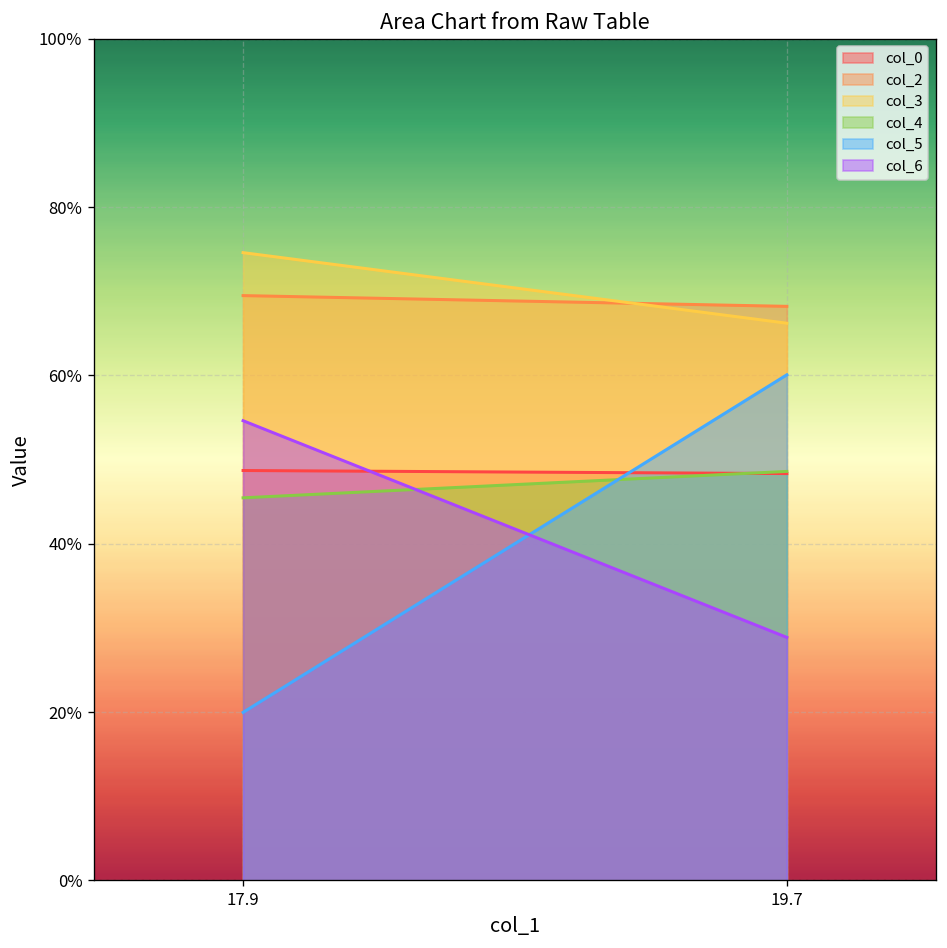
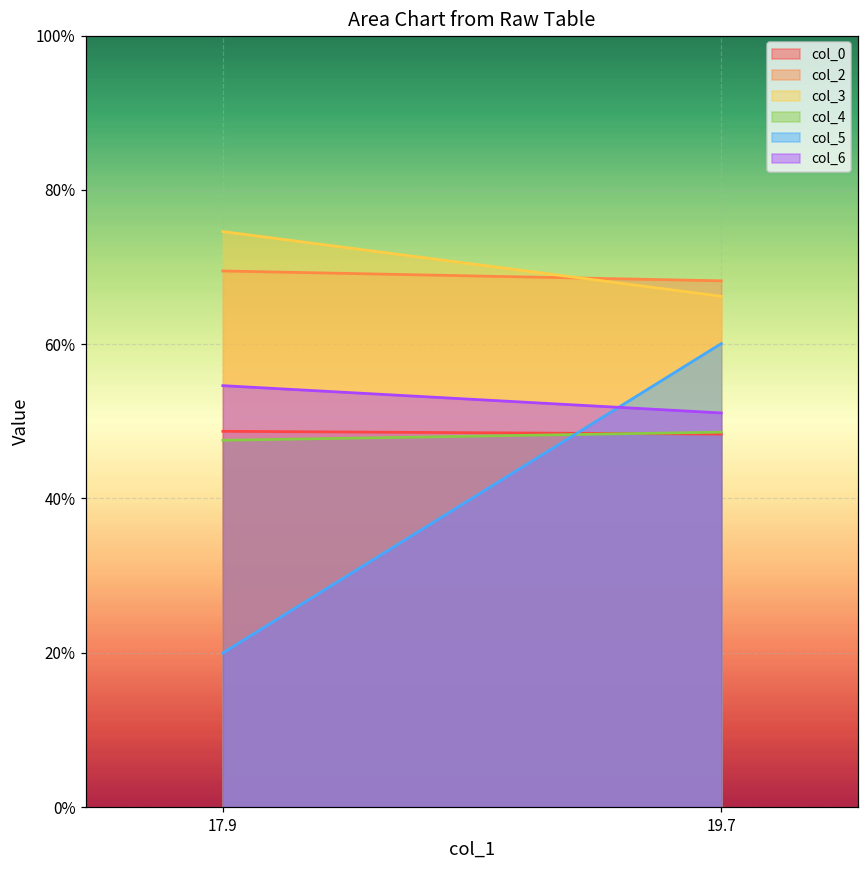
col_4, 17.9: 45% -> 48%
col_6, 19.7: 29% -> 51%
